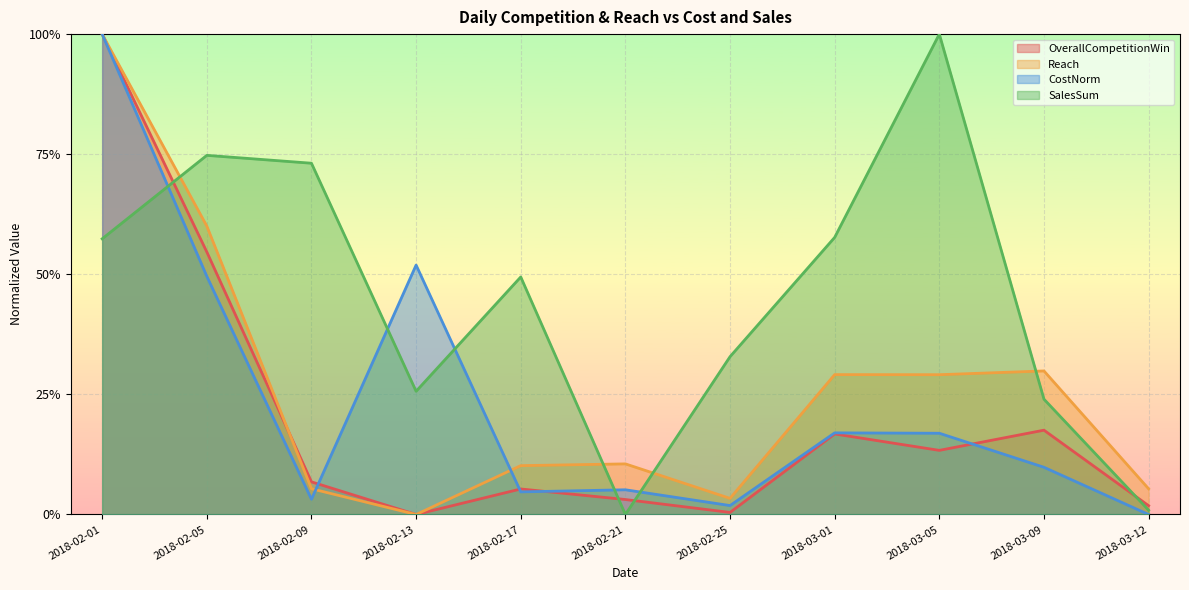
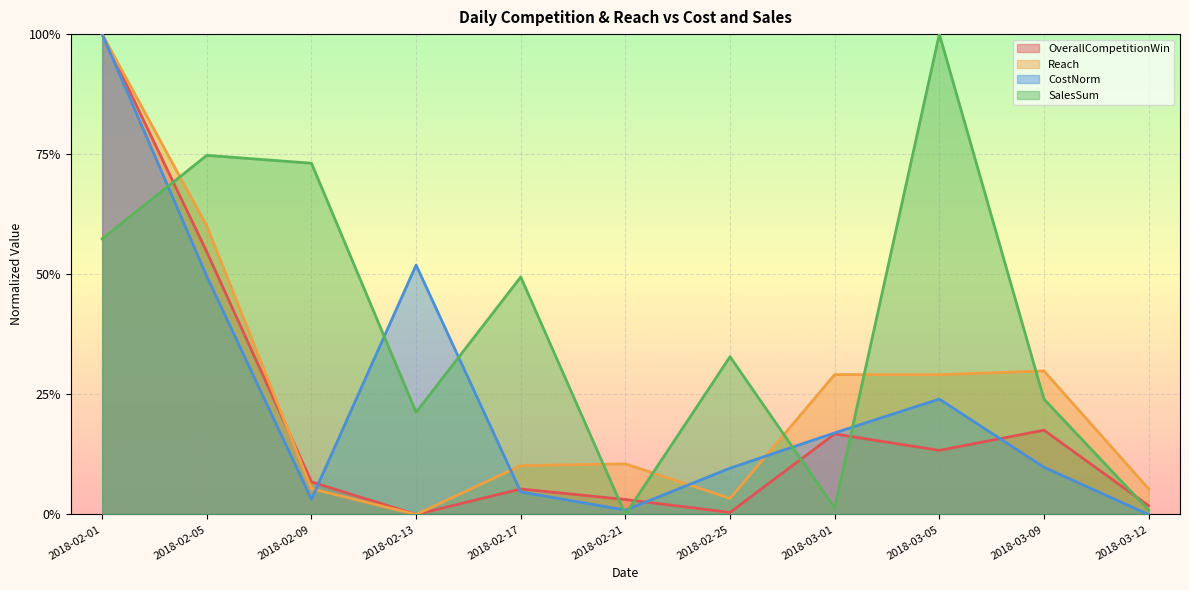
SalesSum, 2018-02-13: 26% -> 21%
CostNorm, 2018-02-21: 5% -> 1%
CostNorm, 2018-02-25: 2% -> 10%
SalesSum, 2018-03-01: 58% -> 1%
CostNorm, 2018-03-05: 17% -> 24%
